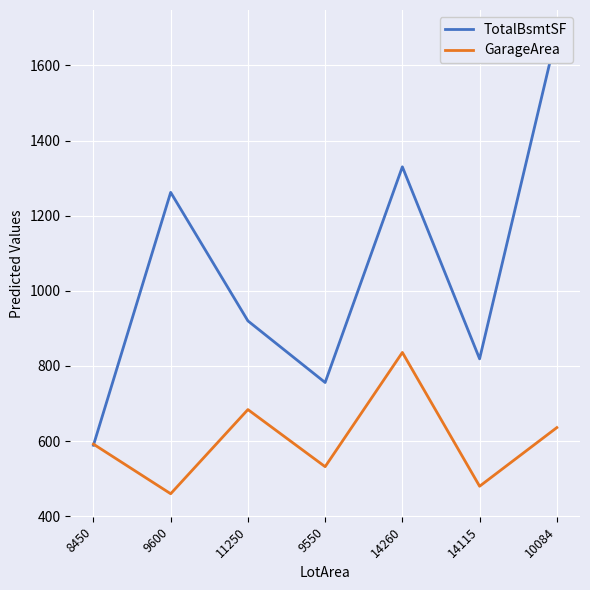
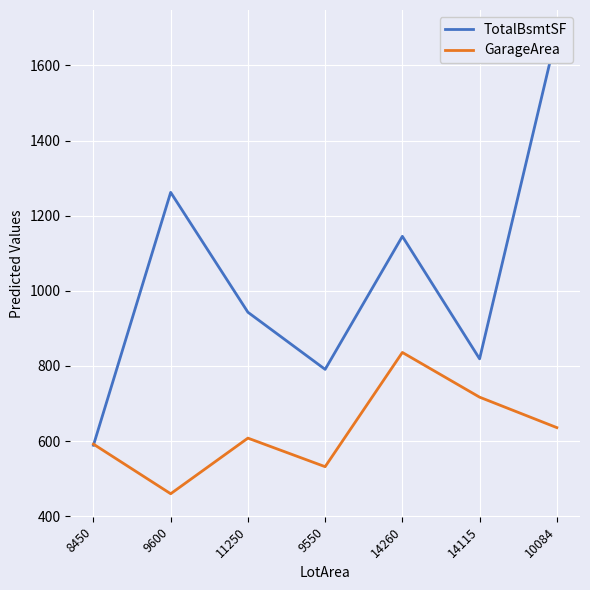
TotalBsmtSF, 11250: 920 -> 940
GarageArea, 11250: 680 -> 610
TotalBsmtSF, 9550: 760 -> 790
TotalBsmtSF, 14260: 1330 -> 1150
GarageArea, 14115: 480 -> 720
